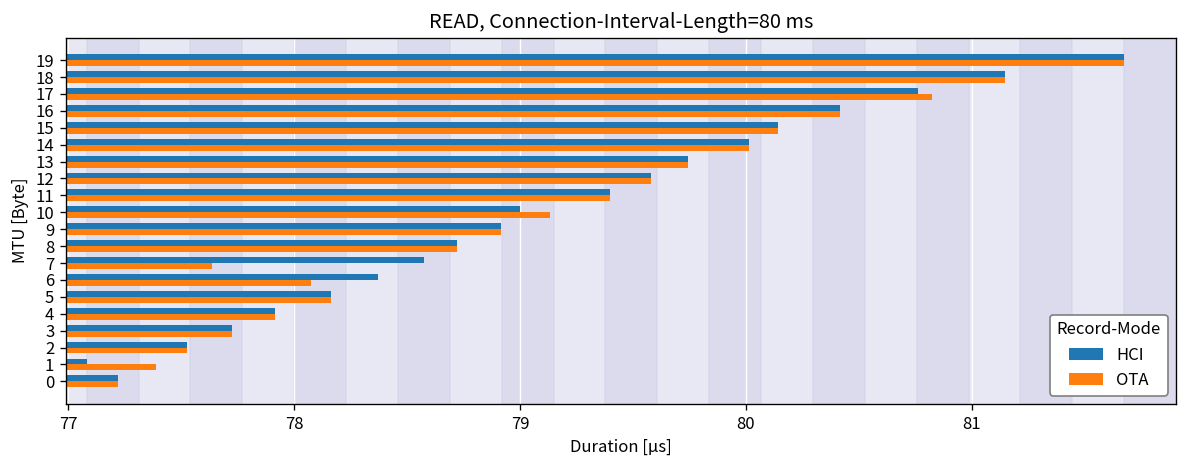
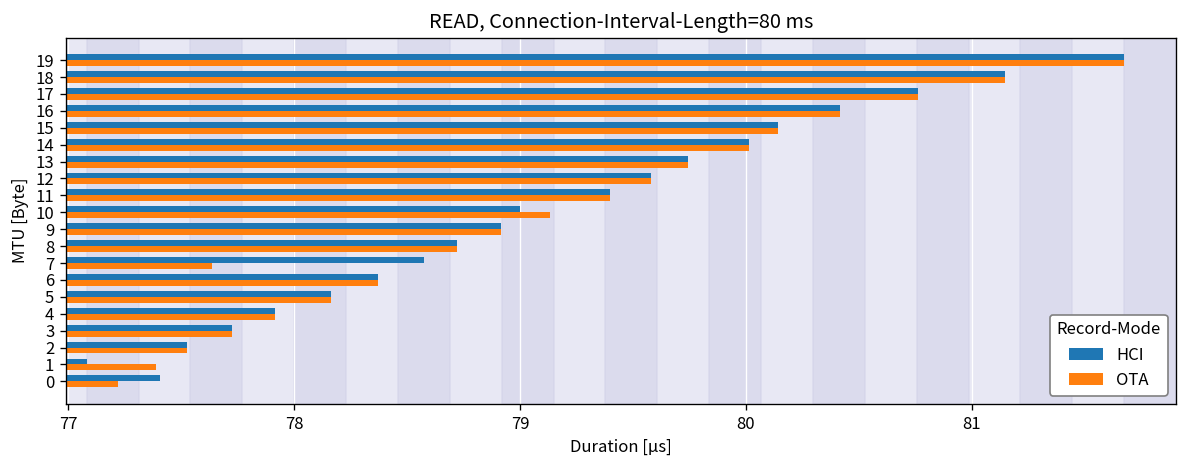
OTA, 17: 80.82 -> 80.76
OTA, 6: 78.08 -> 78.37
HCI, 0: 77.22 -> 77.41
